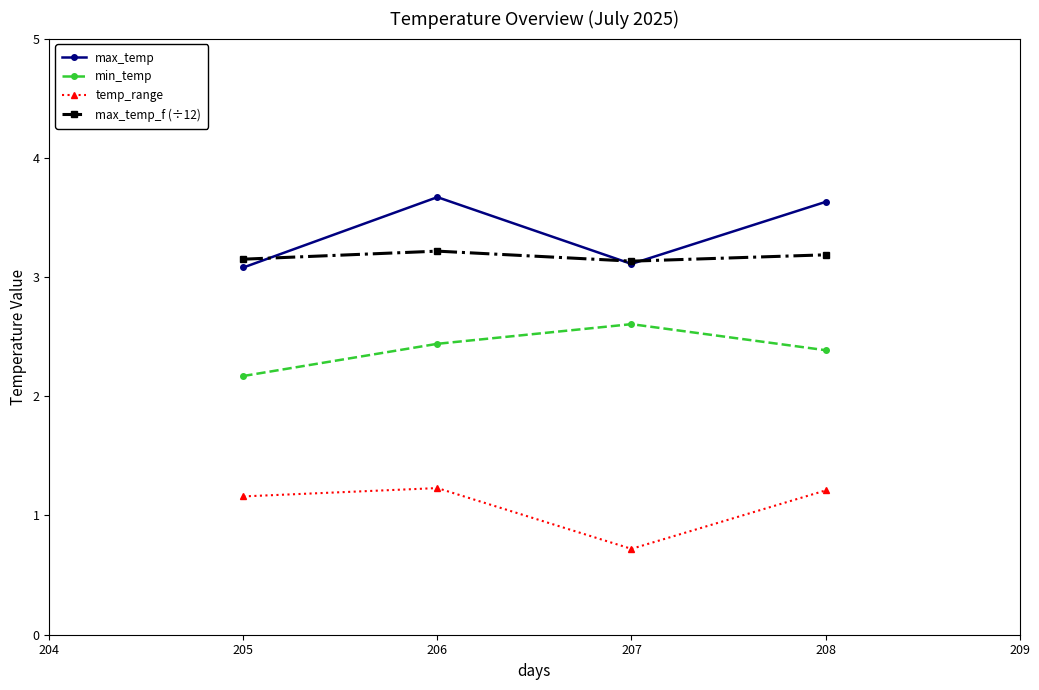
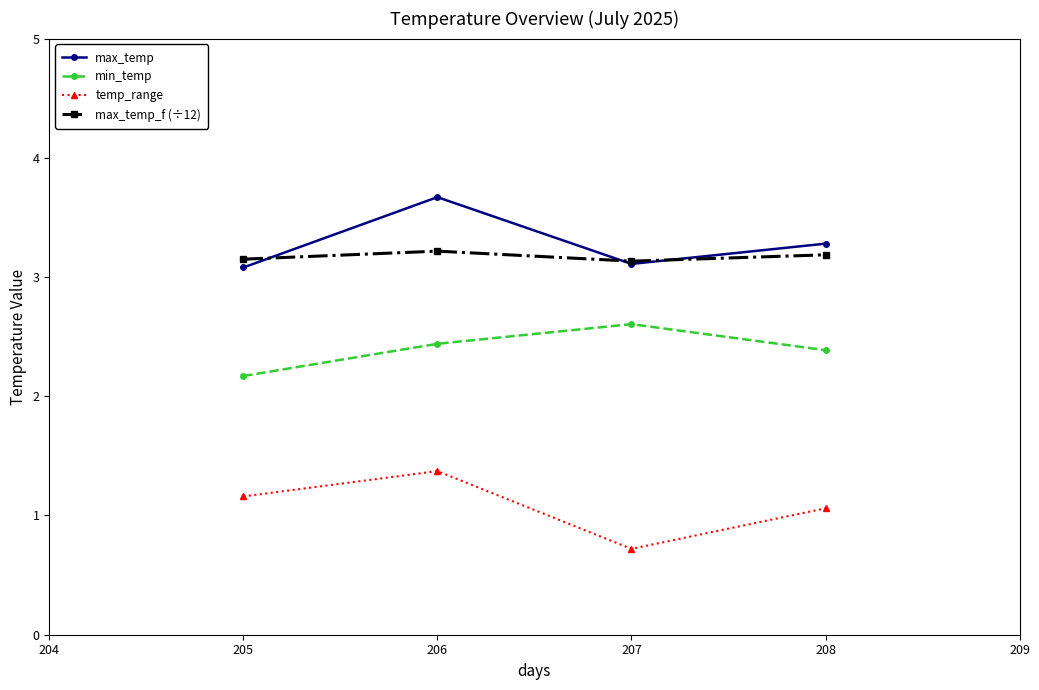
temp_range, 206: 1.23 -> 1.37
max_temp, 208: 3.63 -> 3.28
temp_range, 208: 1.21 -> 1.06
